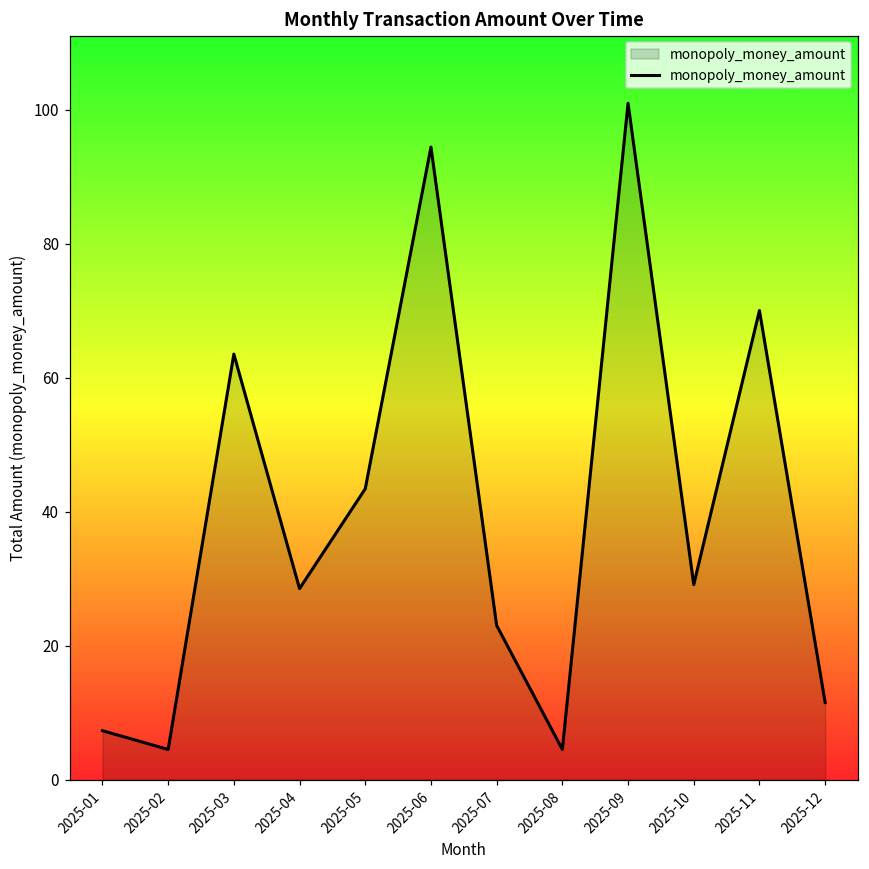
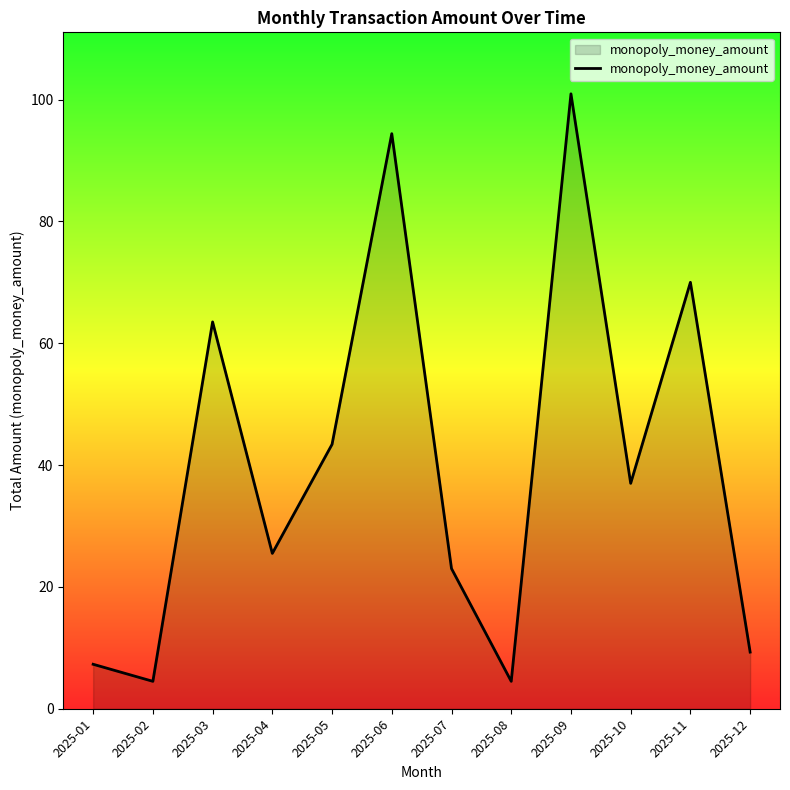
2025-04: 29 -> 26
2025-10: 29 -> 37
2025-12: 12 -> 9
